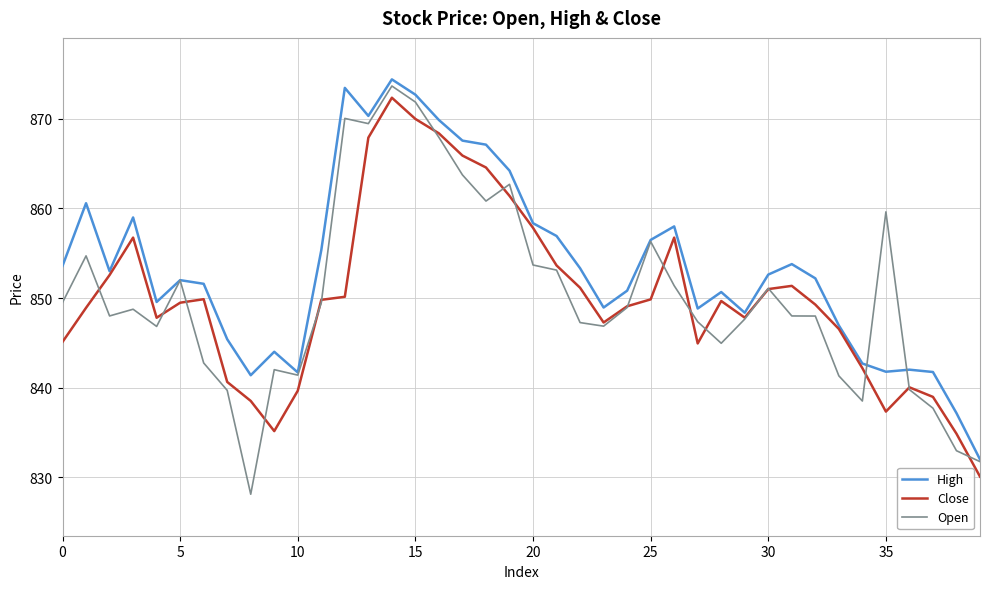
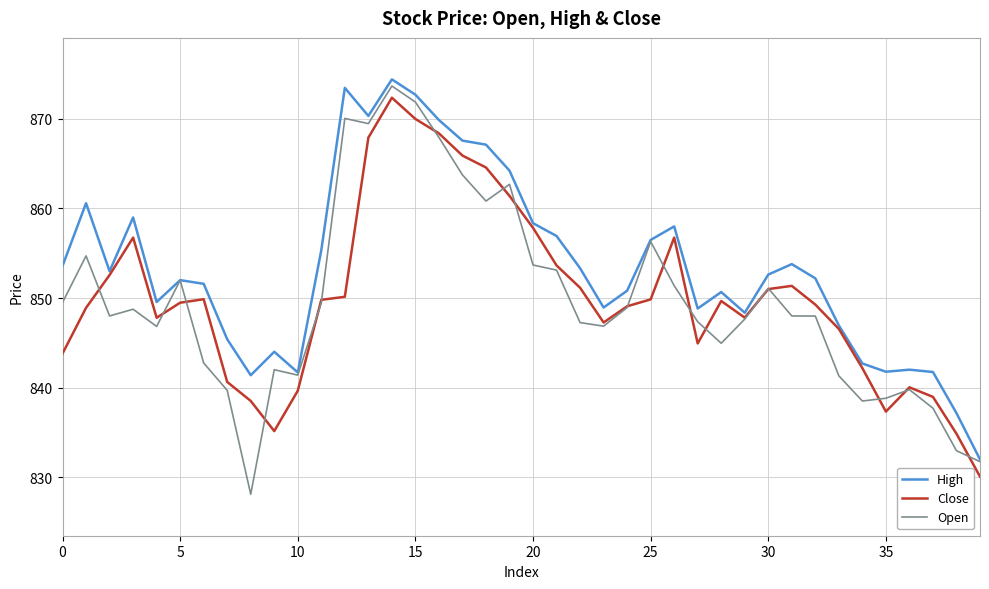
Close, 0: 845 -> 844
Open, 35: 860 -> 839
